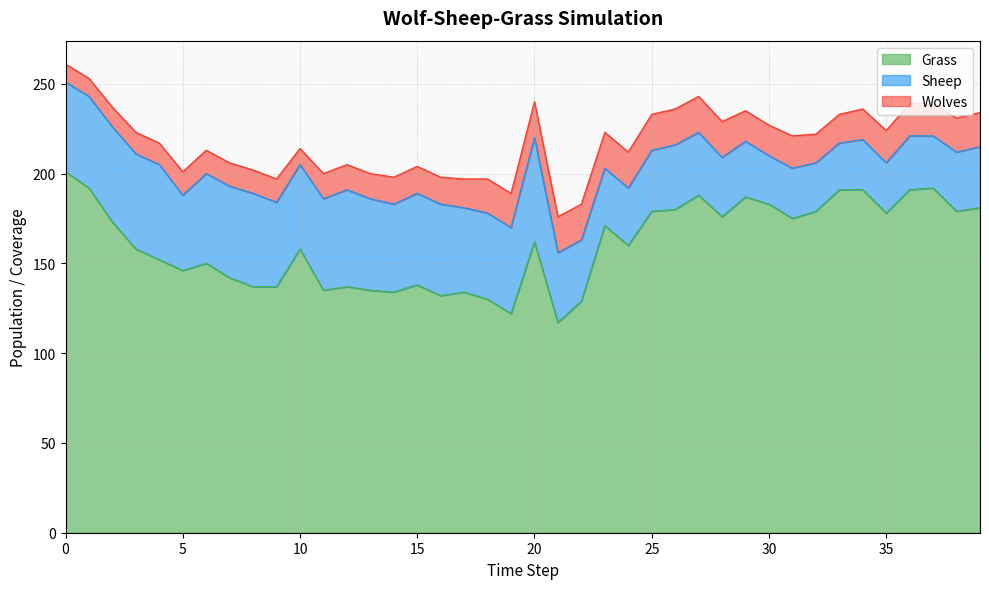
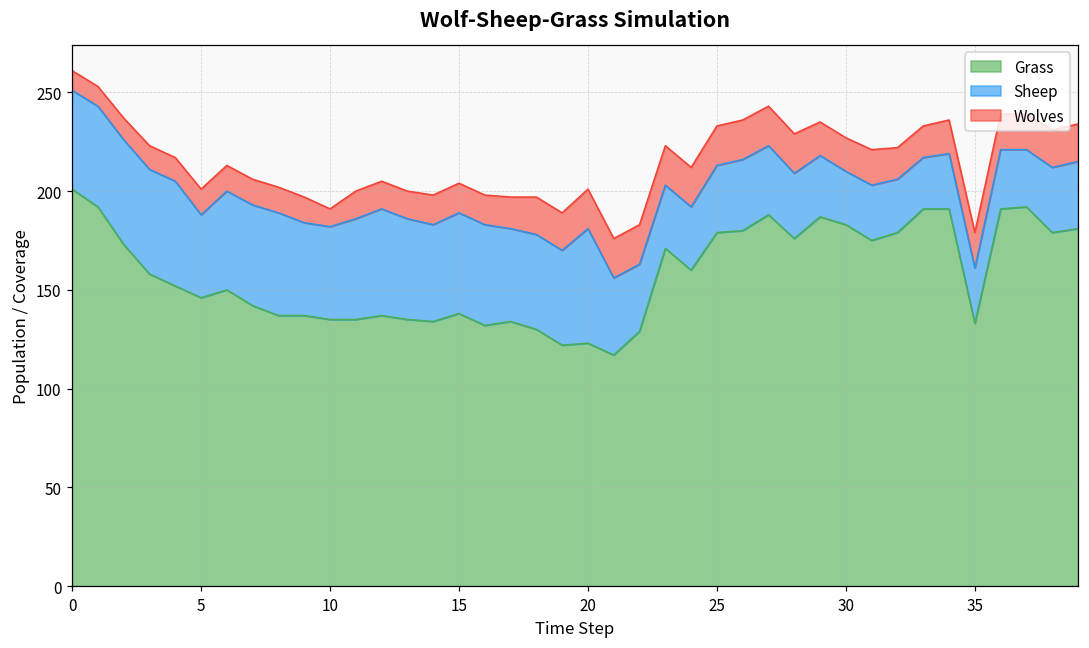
Grass, 10: 158 -> 135
Grass, 20: 162 -> 123
Grass, 35: 178 -> 133
